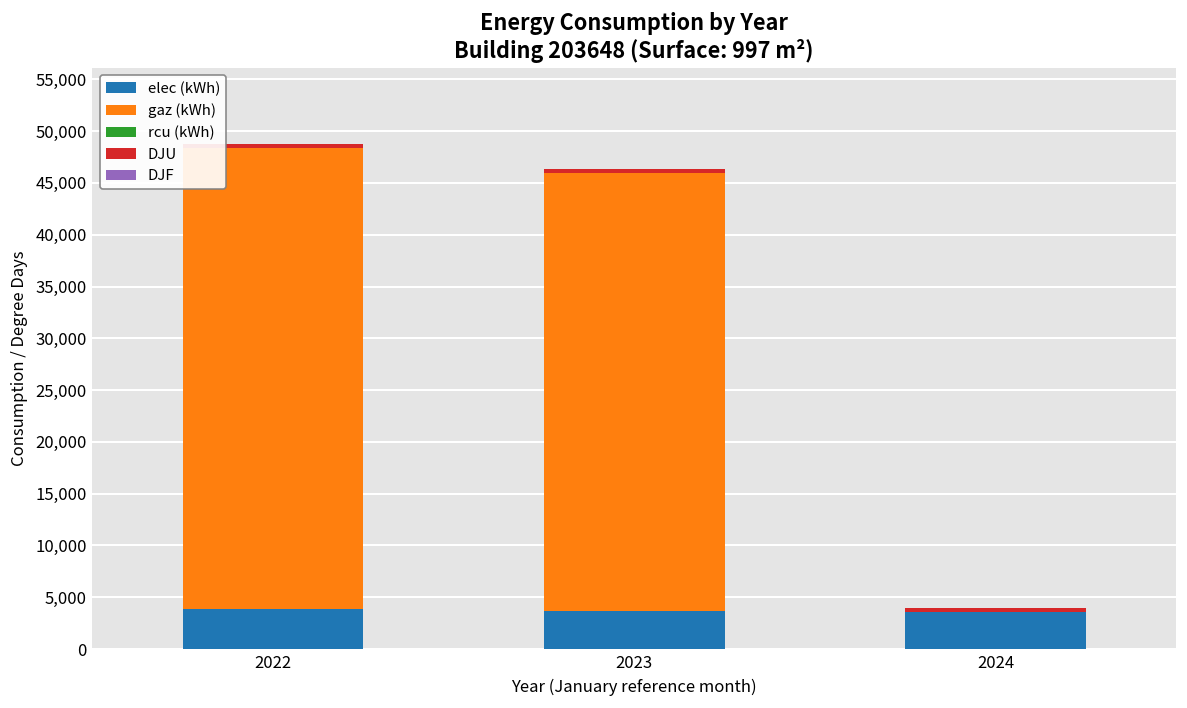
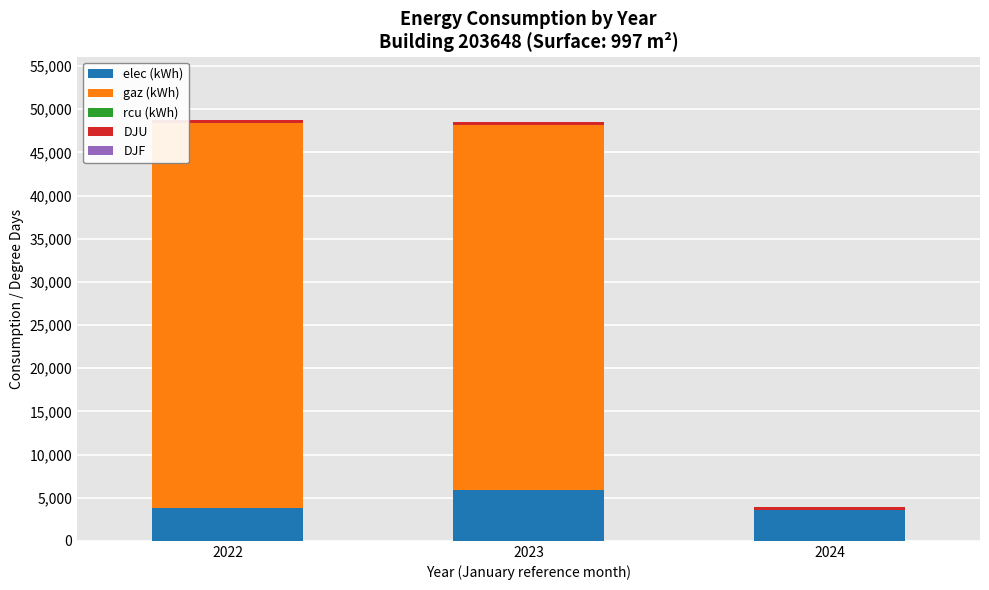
elec (kWh), 2023: 4,000 -> 6,000
